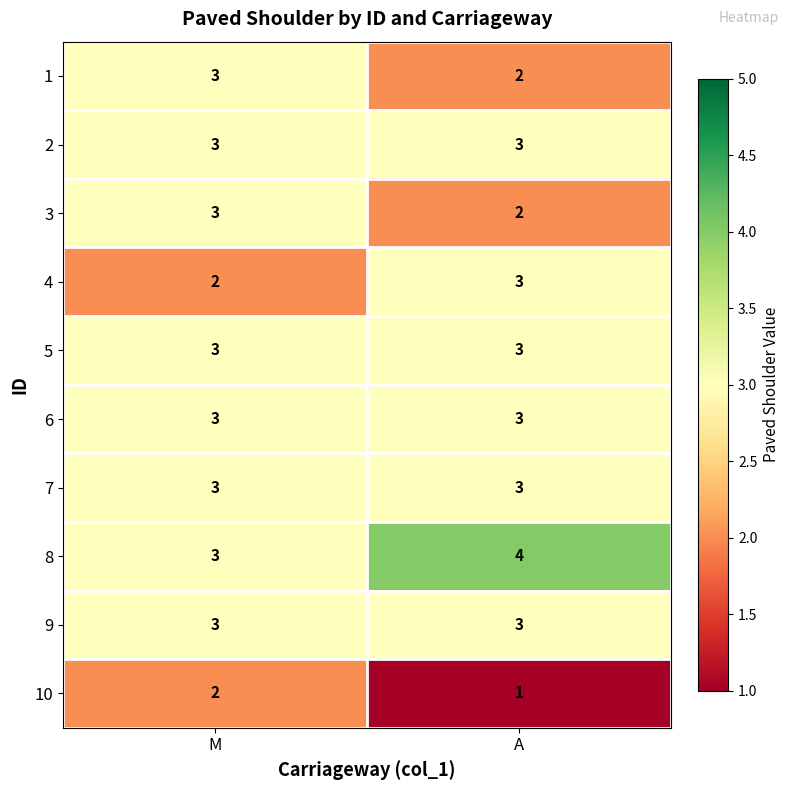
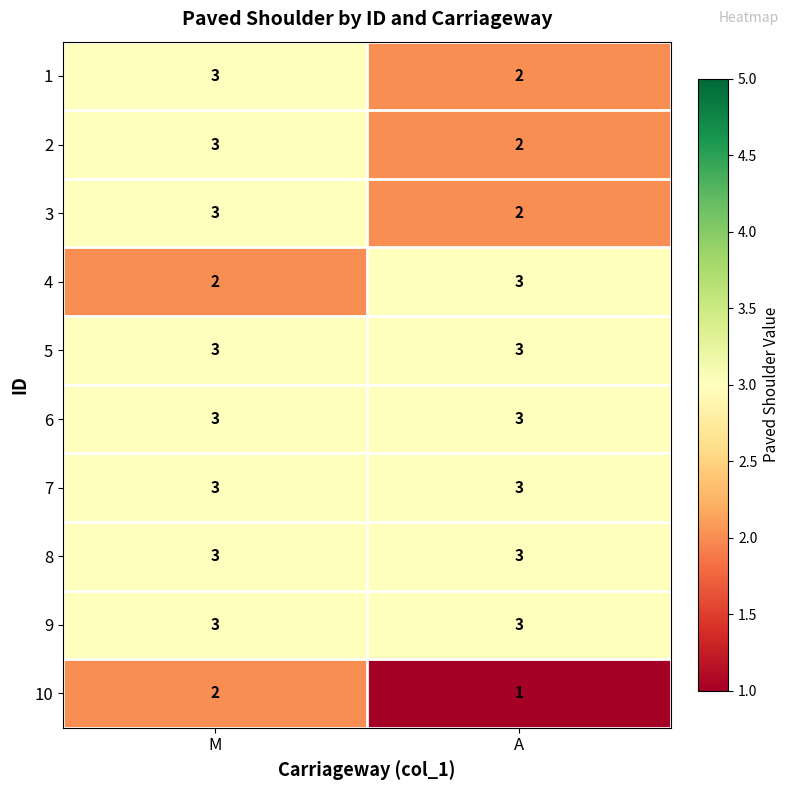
2, A: 3 -> 2
8, A: 4 -> 3
